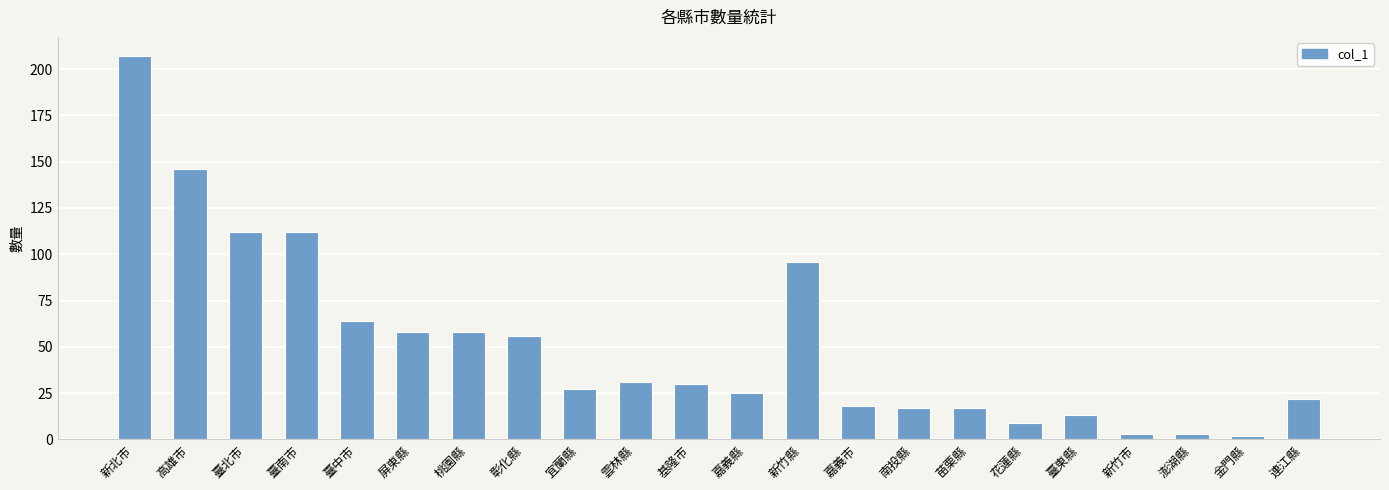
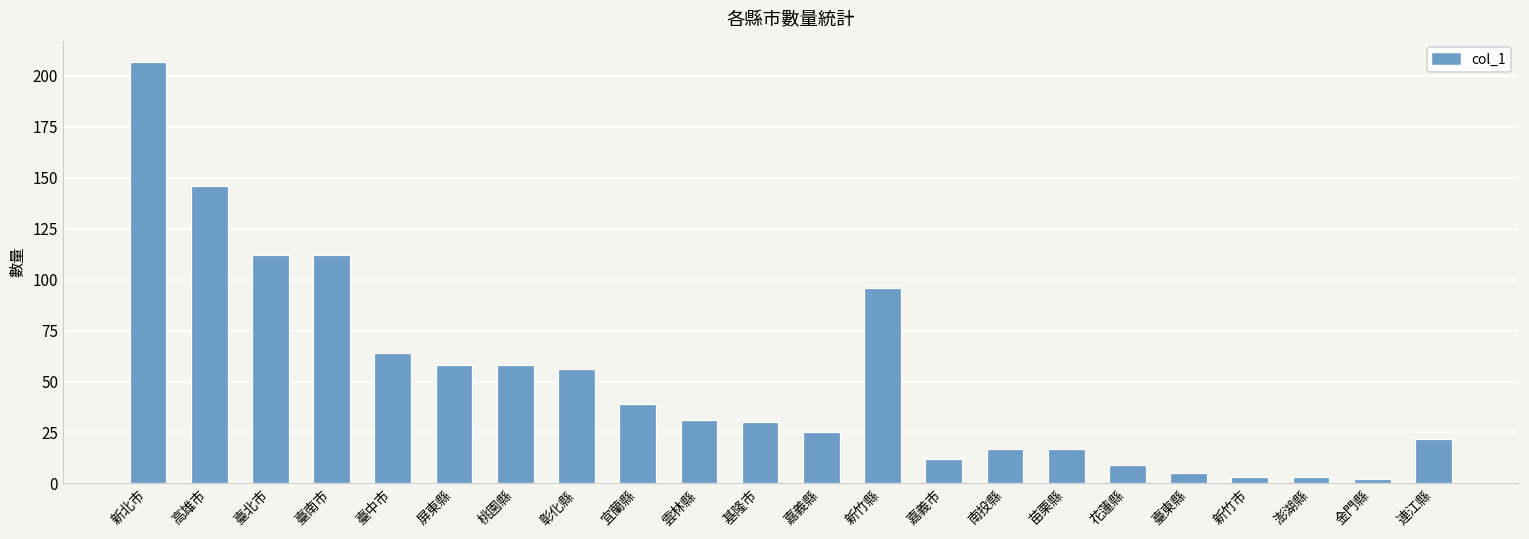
宜蘭縣: 27 -> 39
嘉義市: 18 -> 12
臺東縣: 13 -> 5
